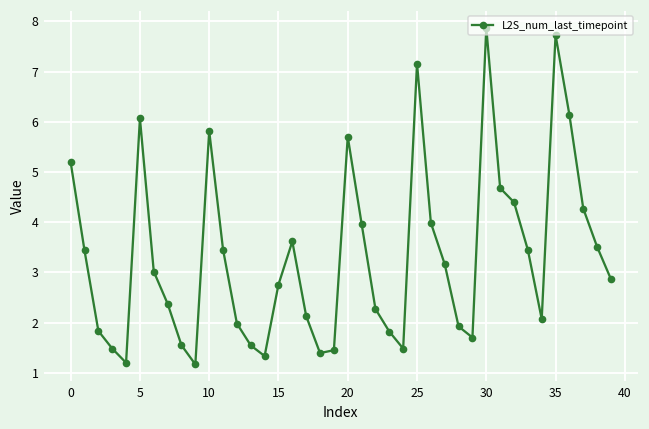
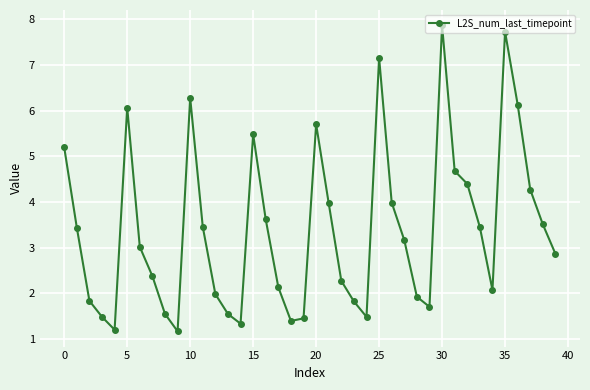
10: 5.8 -> 6.3
15: 2.8 -> 5.5
